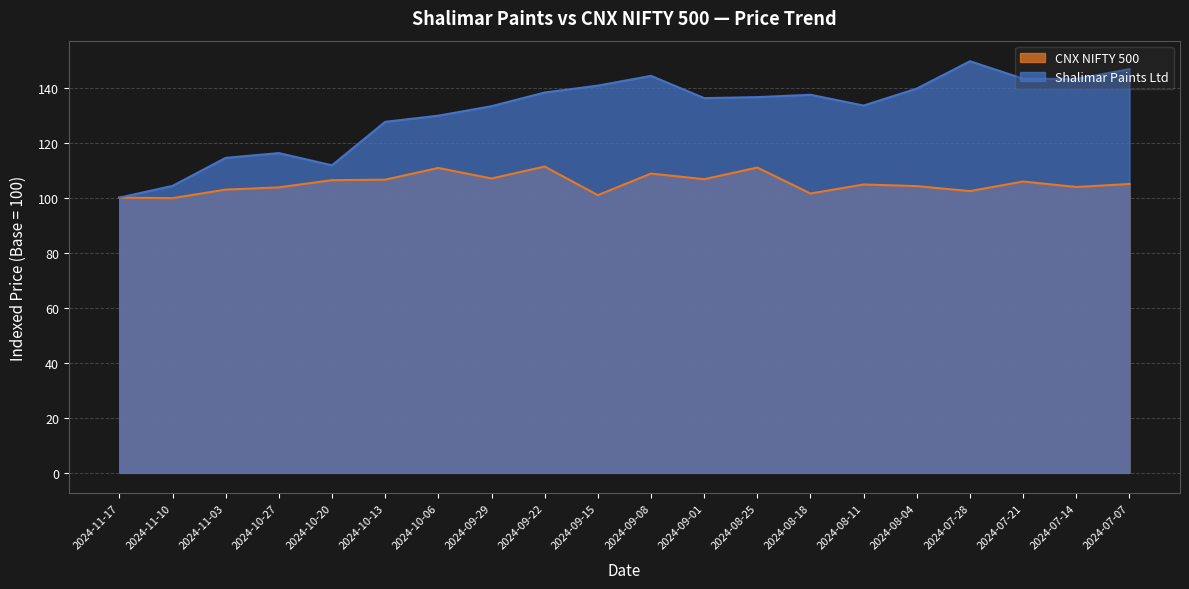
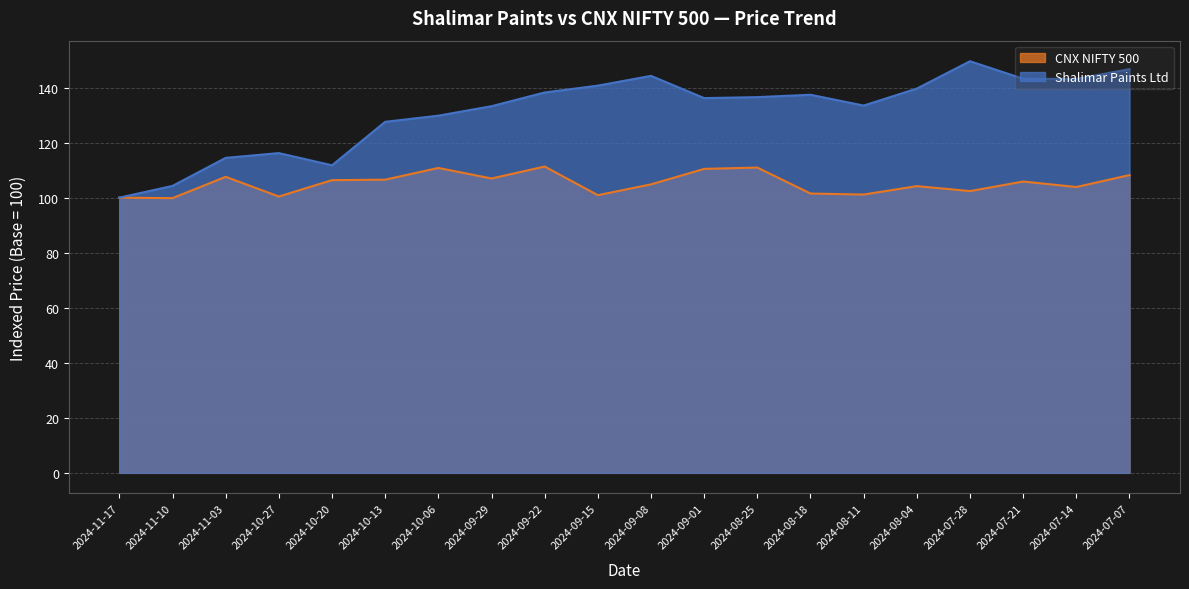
CNX NIFTY 500, 2024-11-03: 103 -> 108
CNX NIFTY 500, 2024-10-27: 104 -> 100
CNX NIFTY 500, 2024-09-08: 109 -> 105
CNX NIFTY 500, 2024-09-01: 107 -> 110
CNX NIFTY 500, 2024-08-11: 105 -> 101
CNX NIFTY 500, 2024-07-07: 105 -> 108
